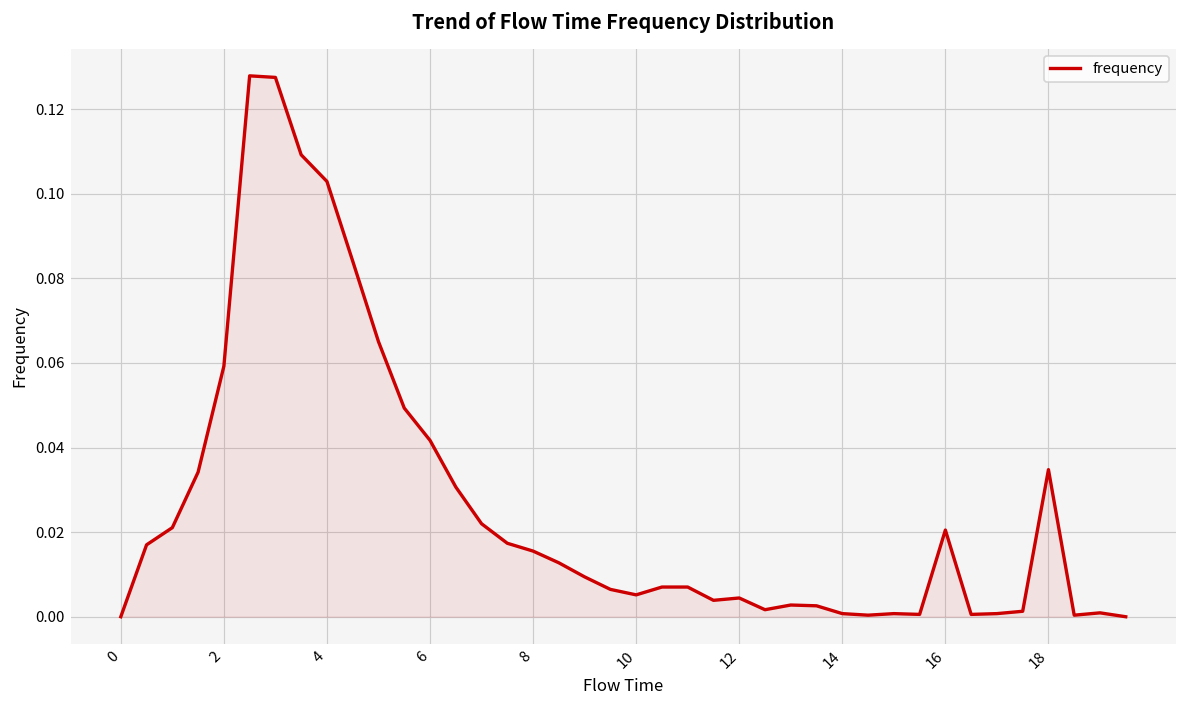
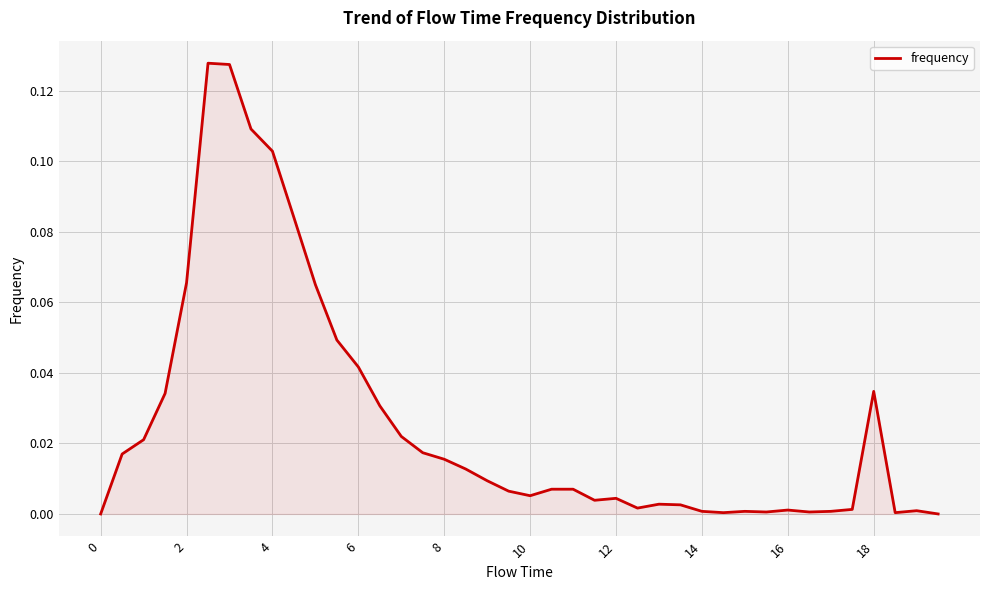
2: 0.059 -> 0.066
16: 0.020 -> 0.001
